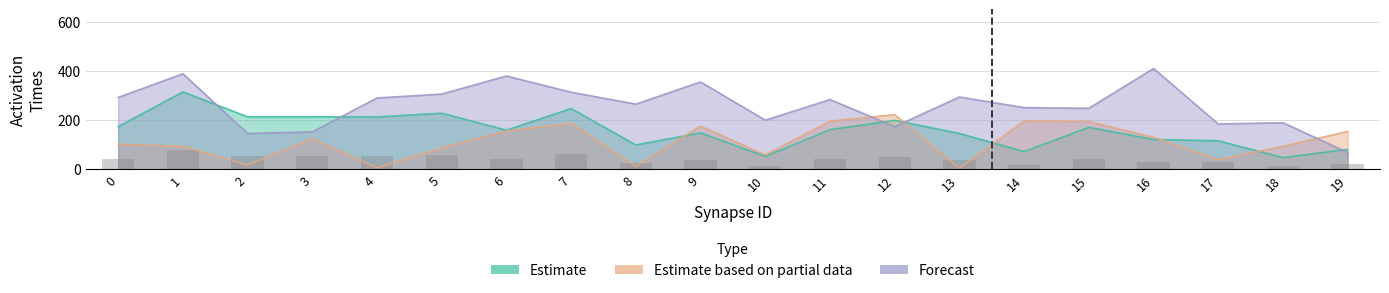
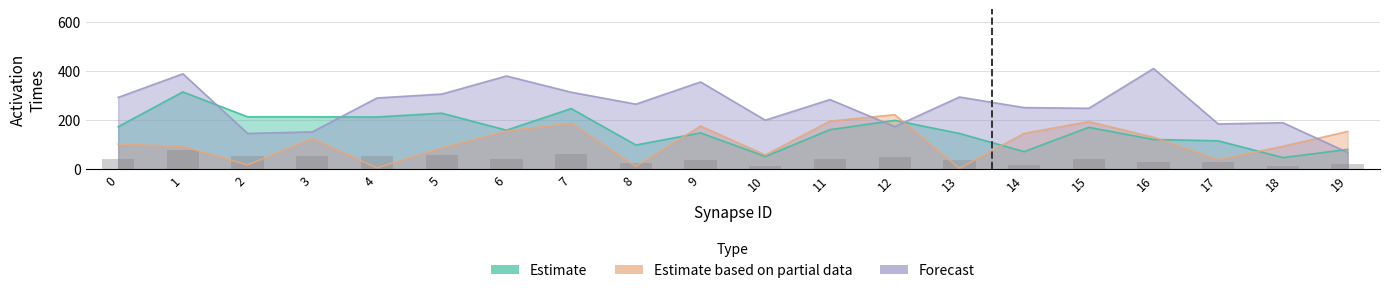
Estimate based on partial data, 14: 200 -> 150
